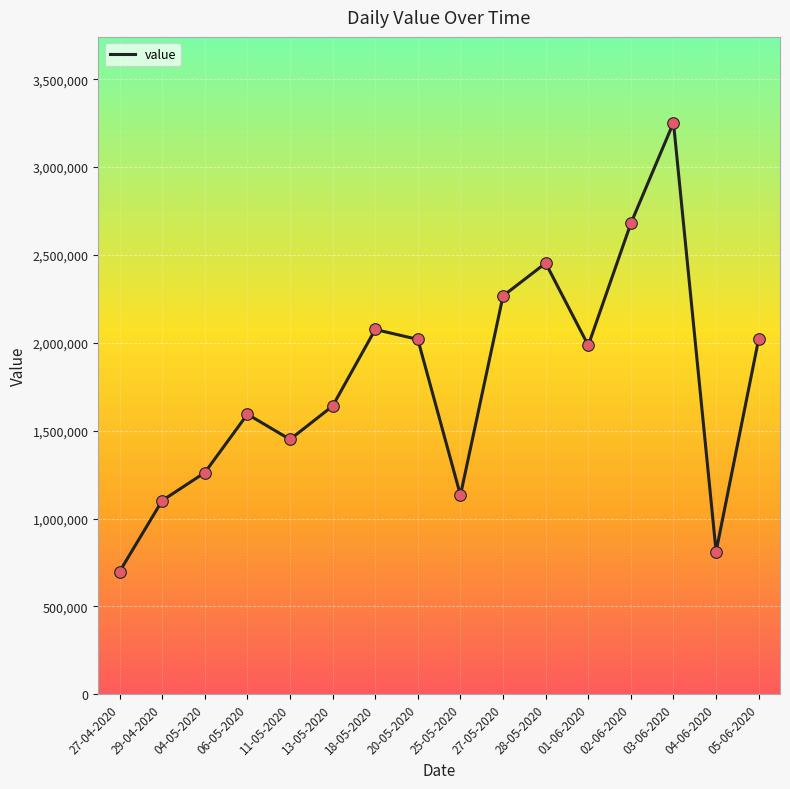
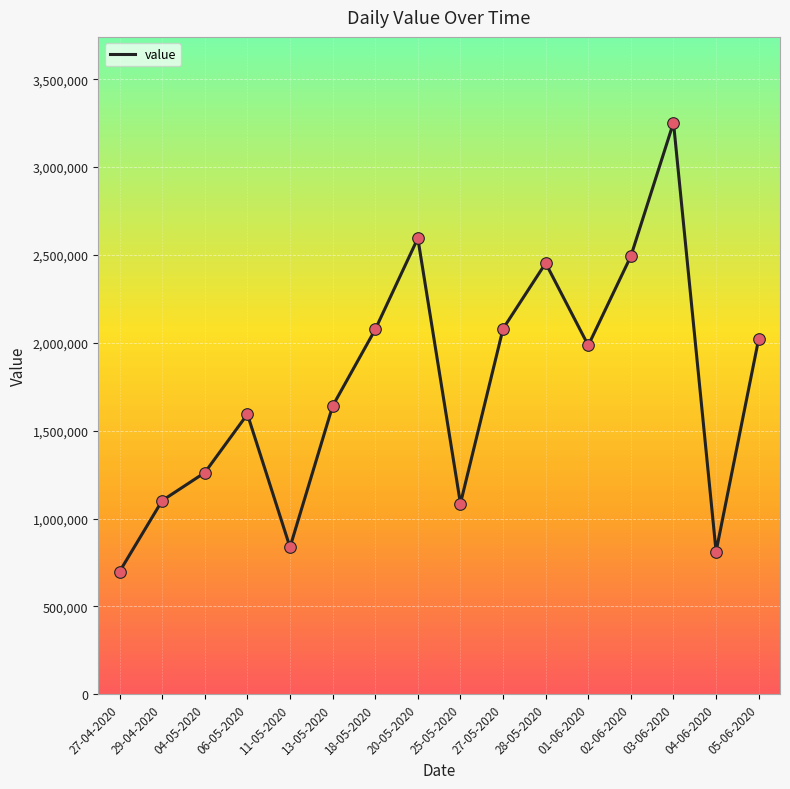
11-05-2020: 1,450,000 -> 840,000
20-05-2020: 2,020,000 -> 2,600,000
25-05-2020: 1,130,000 -> 1,090,000
27-05-2020: 2,270,000 -> 2,080,000
02-06-2020: 2,680,000 -> 2,490,000
